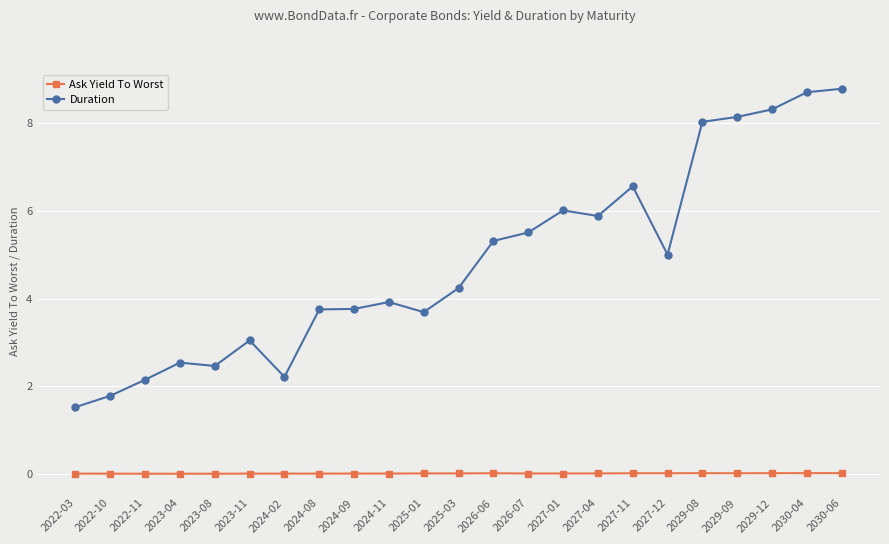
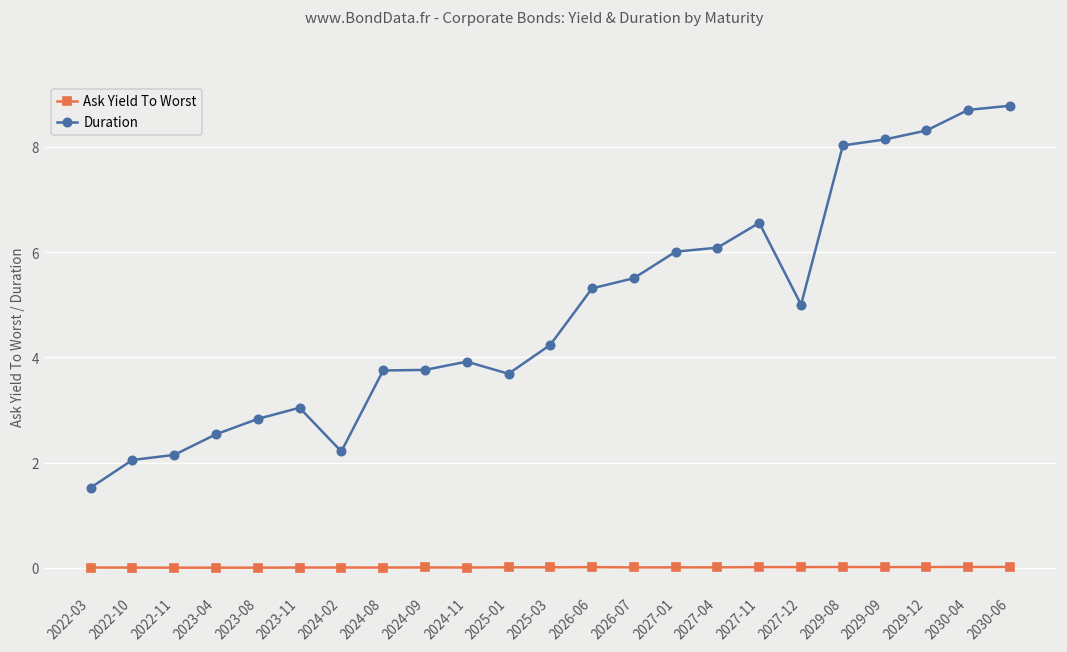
Duration, 2022-10: 1.8 -> 2.1
Duration, 2023-08: 2.5 -> 2.8
Duration, 2027-04: 5.9 -> 6.1
